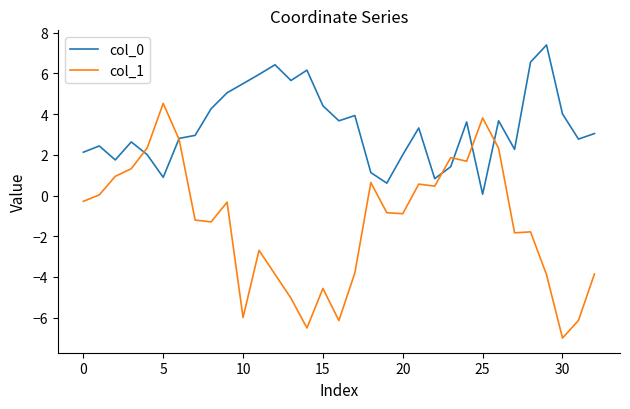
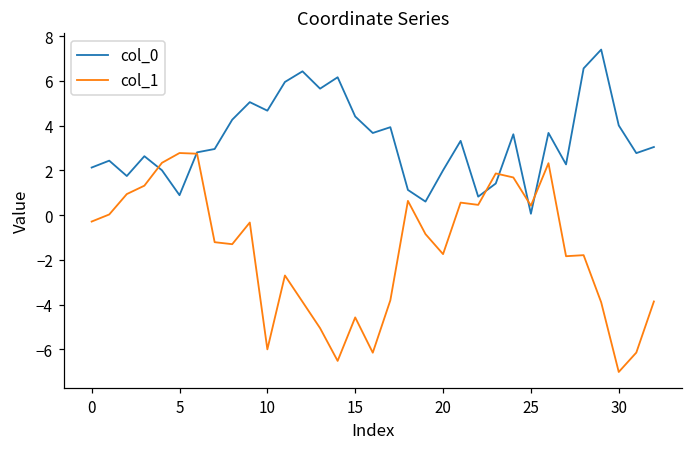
col_1, 5: 4.5 -> 2.8
col_0, 10: 5.5 -> 4.7
col_1, 20: -0.9 -> -1.7
col_1, 25: 3.8 -> 0.4
